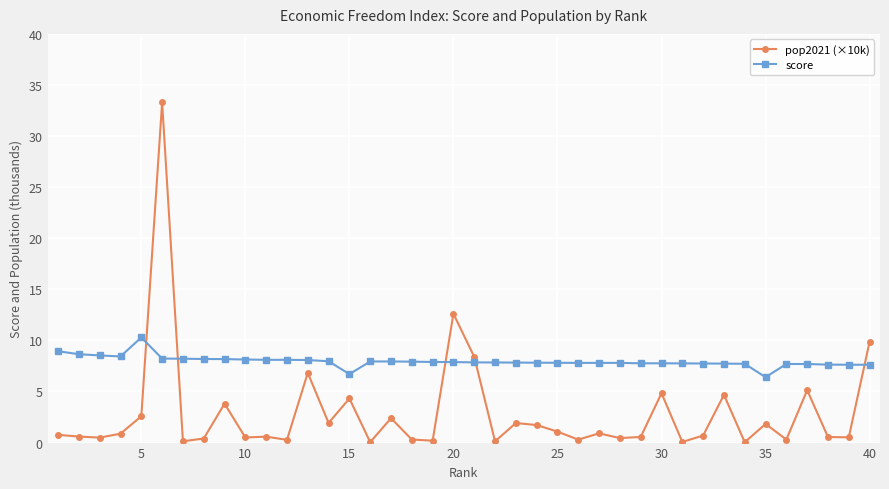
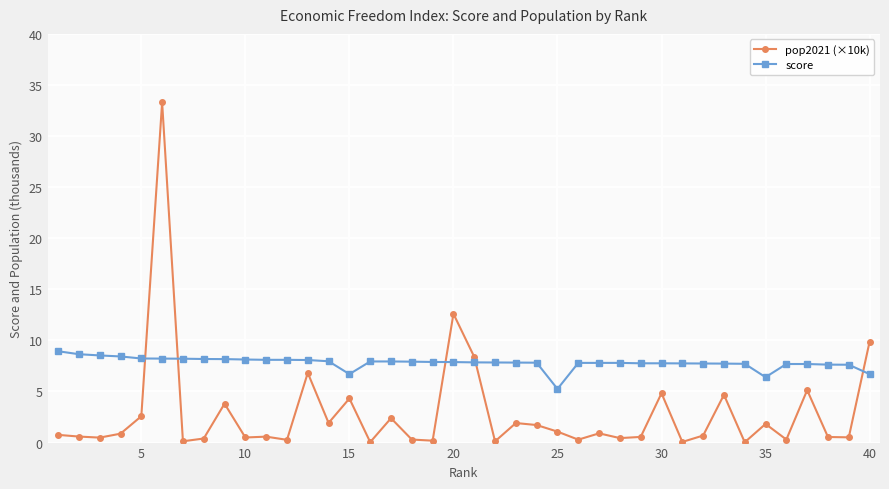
score, 5: 10.3 -> 8.2
score, 25: 7.8 -> 5.3
score, 40: 7.6 -> 6.7
